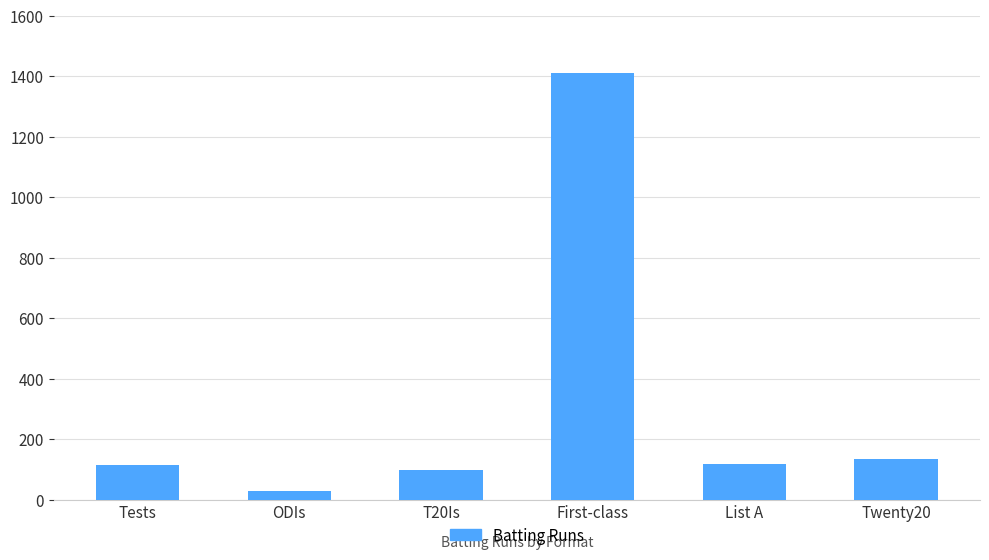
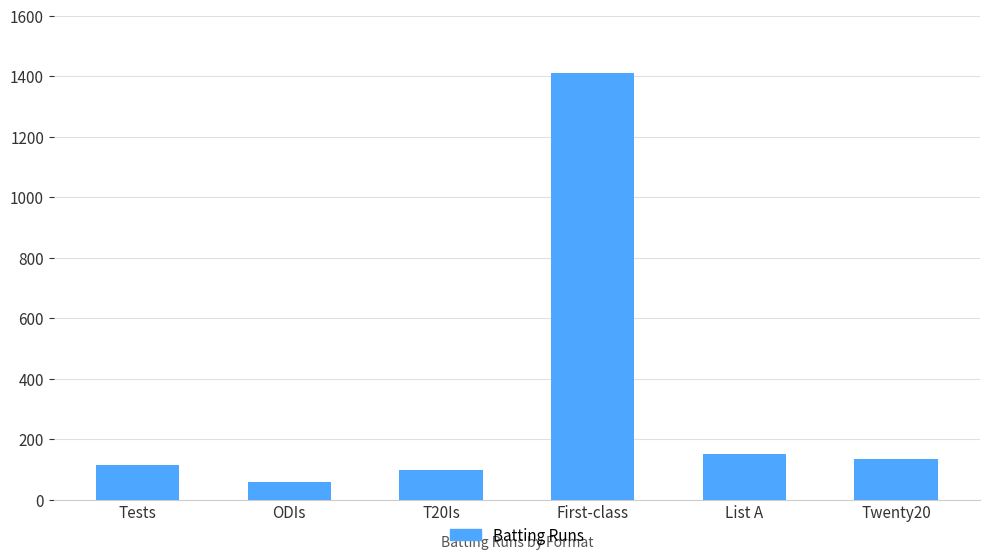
ODIs: 30 -> 60
List A: 120 -> 150
